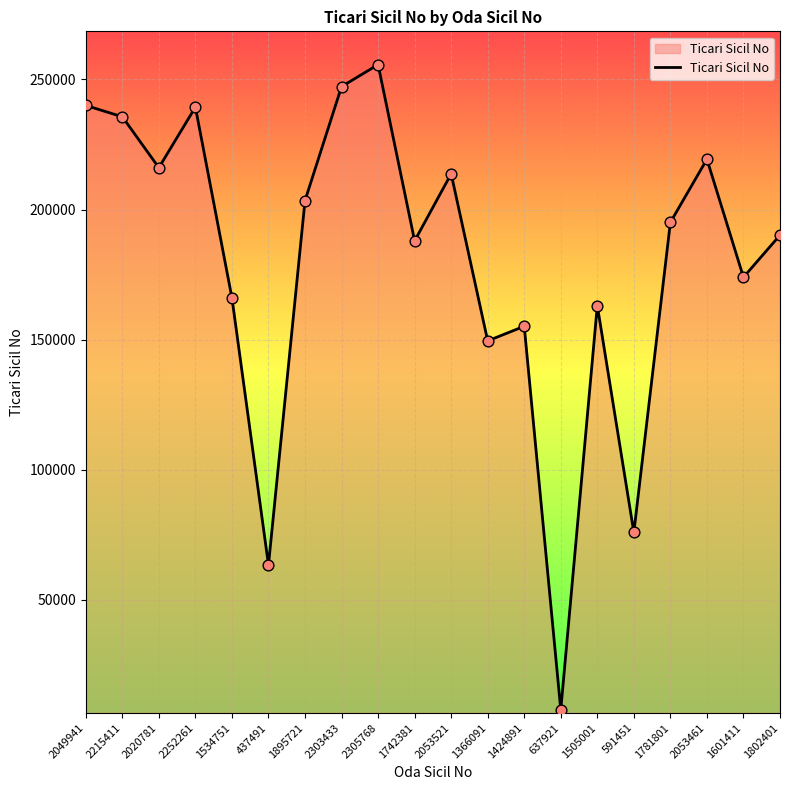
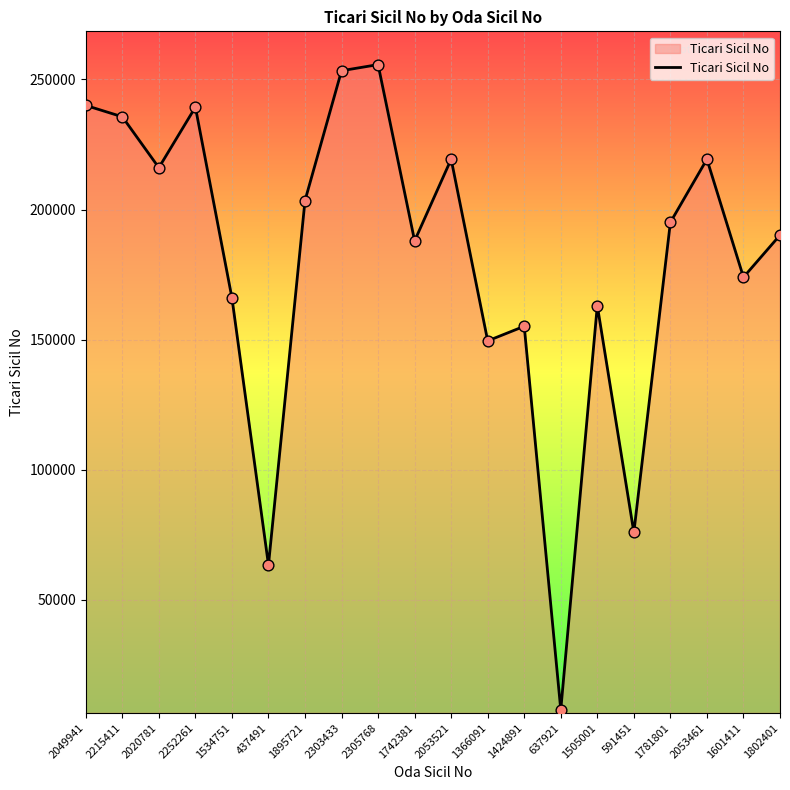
2303433: 247000 -> 253000
2053521: 214000 -> 219000
